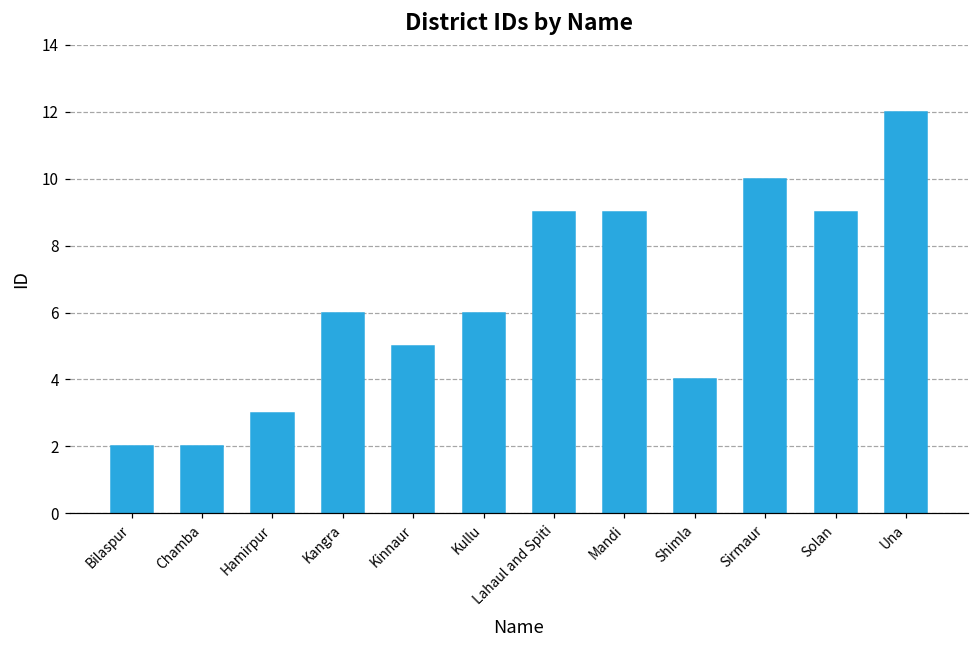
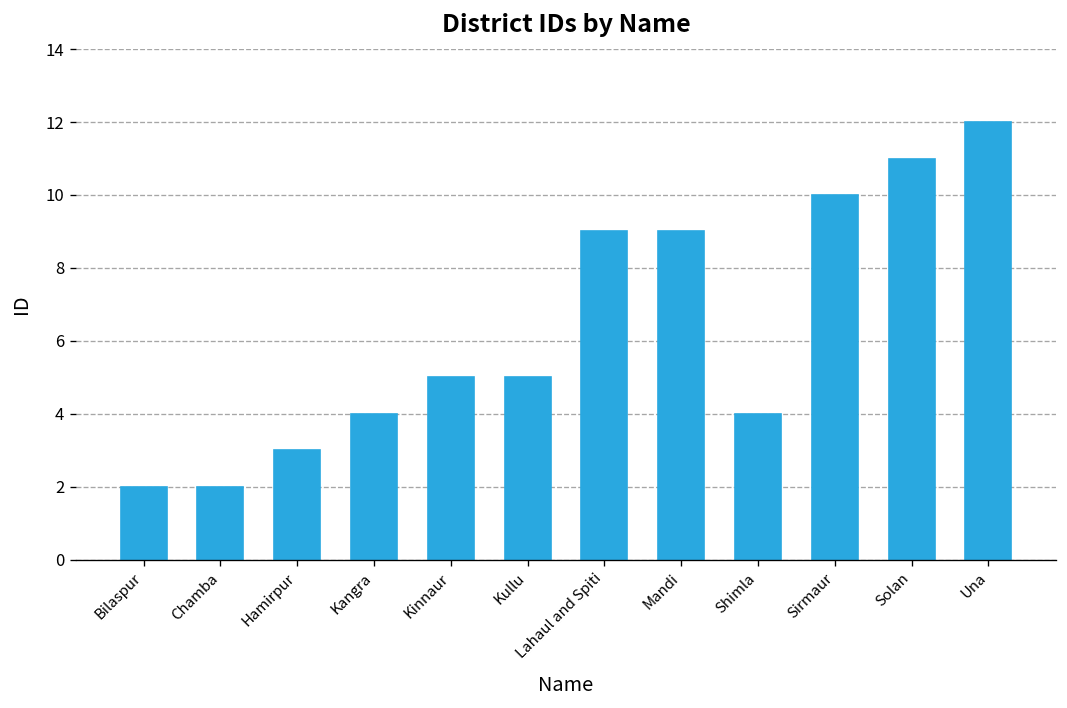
Kangra: 6 -> 4
Kullu: 6 -> 5
Solan: 9 -> 11
